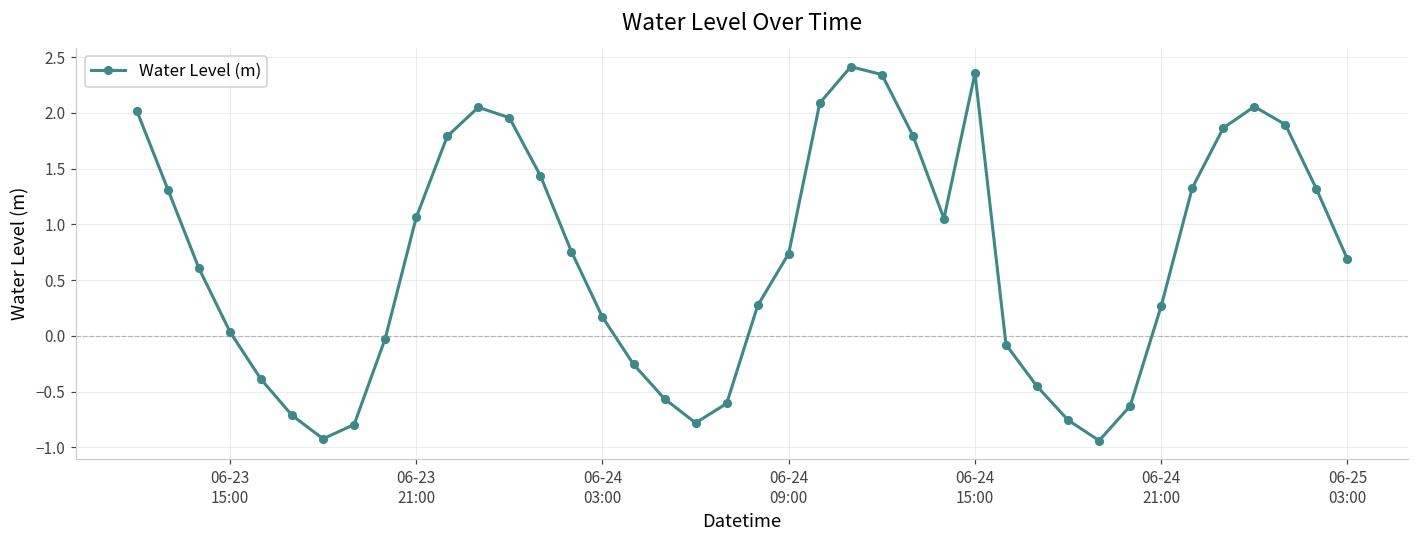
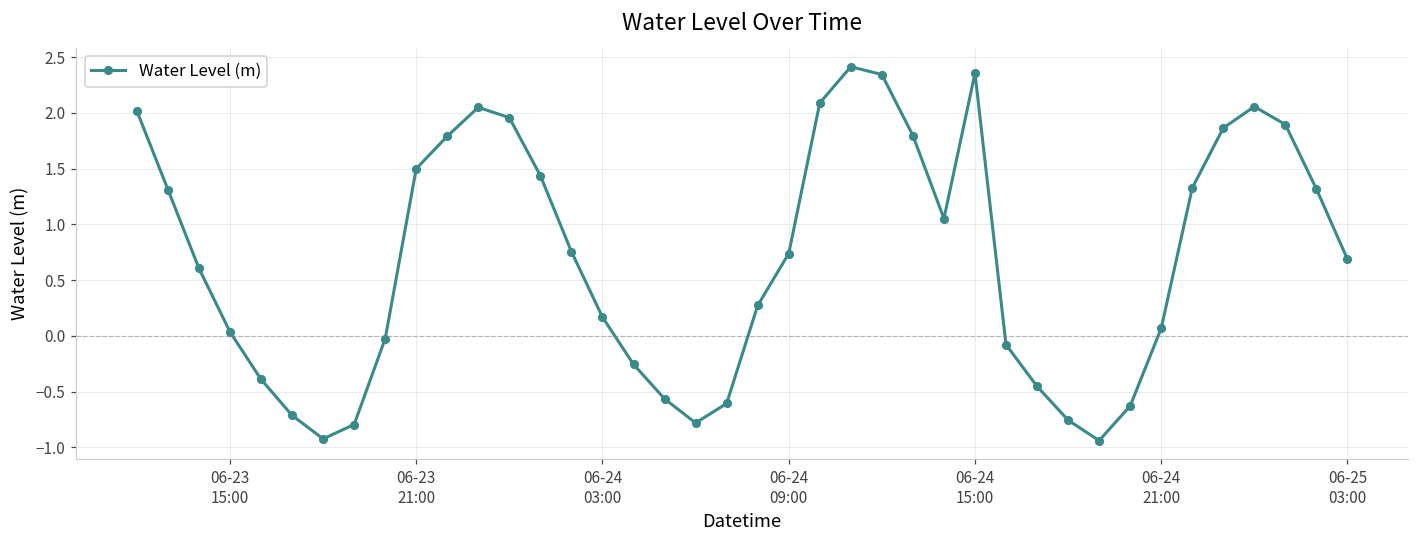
06-23 21:00: 1.06 -> 1.50
06-24 21:00: 0.27 -> 0.07
